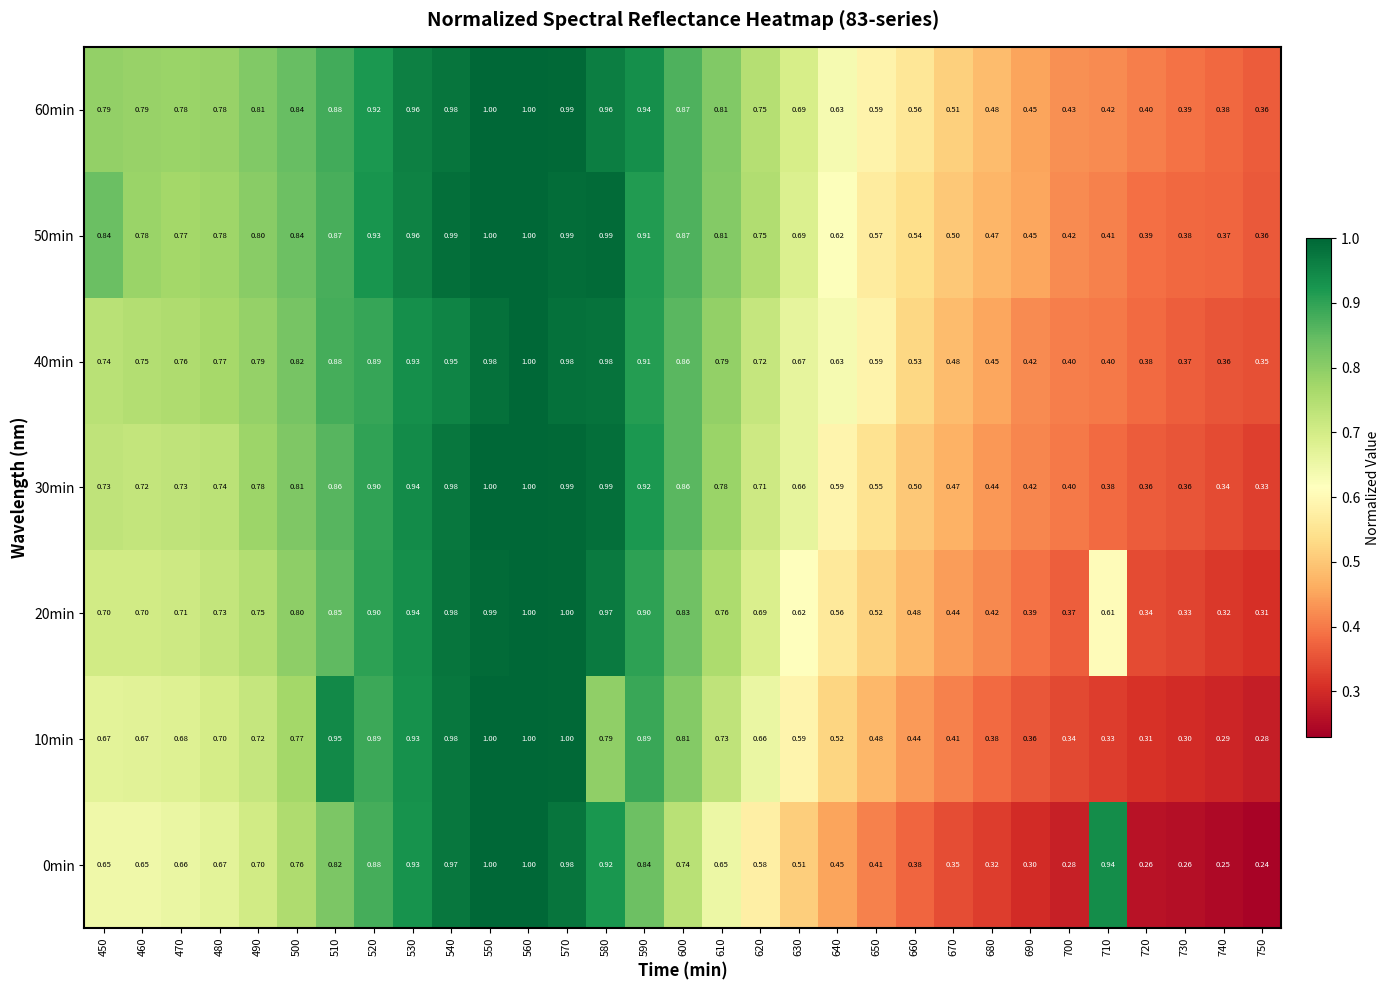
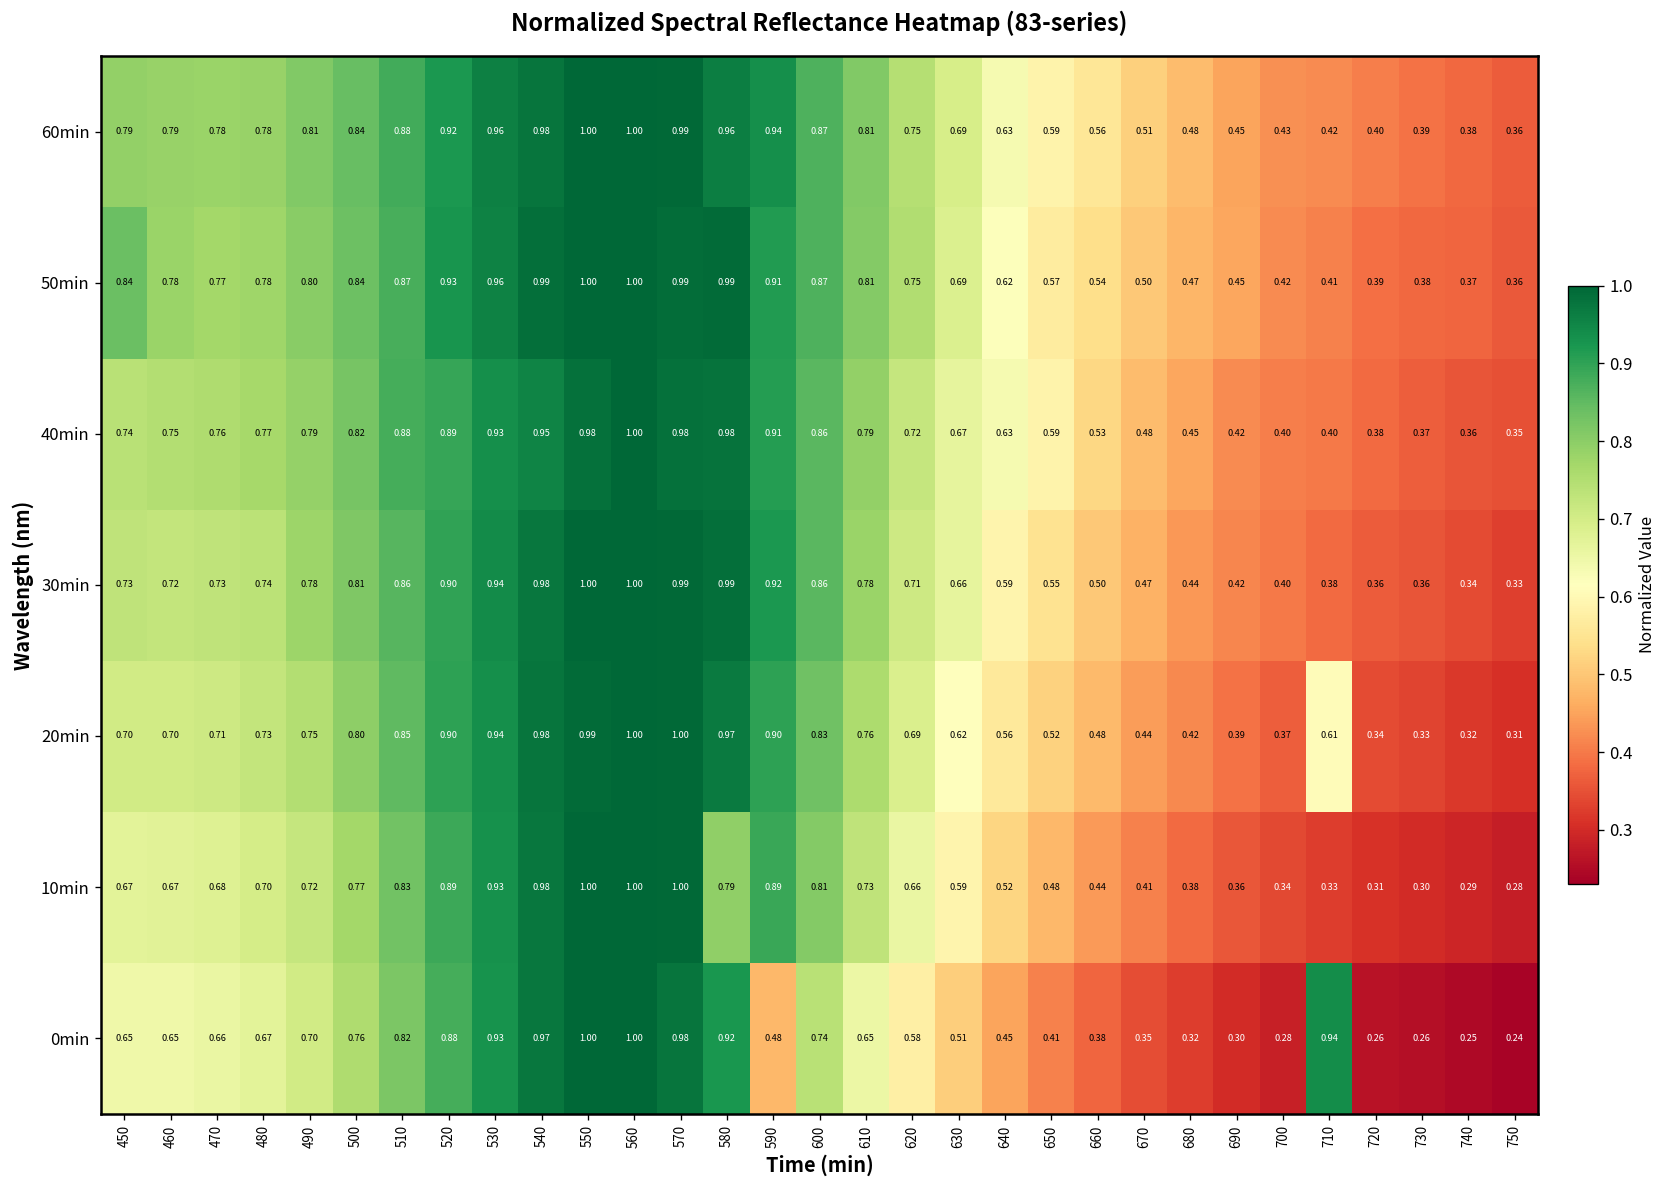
10min, 510: 0.95 -> 0.83
0min, 590: 0.84 -> 0.48
